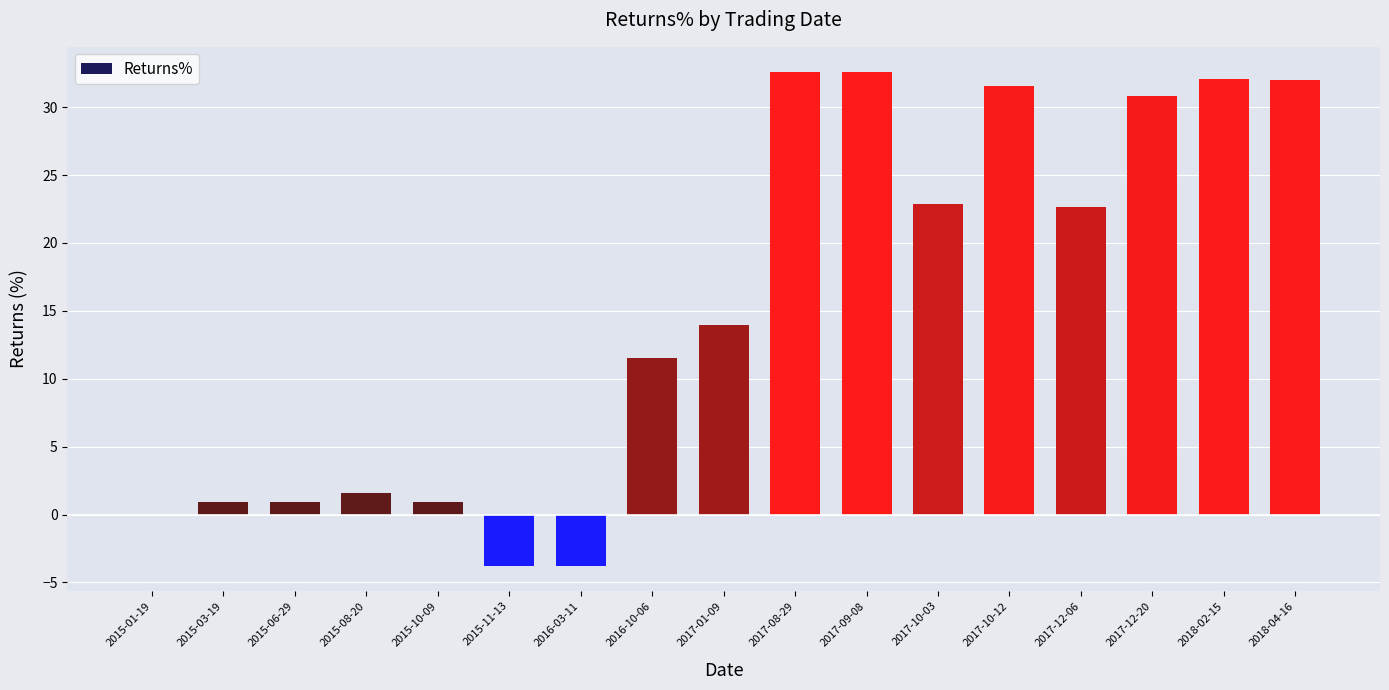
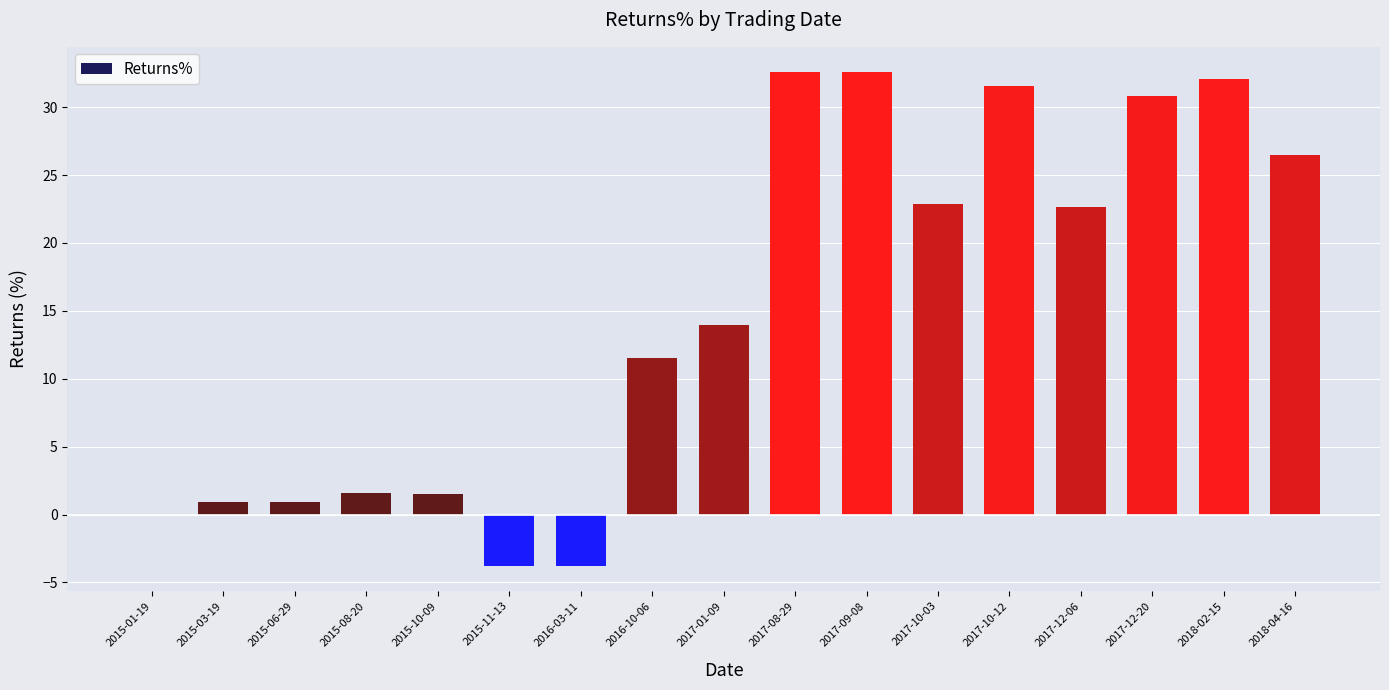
2015-10-09: 0.9 -> 1.5
2018-04-16: 32.0 -> 26.5
